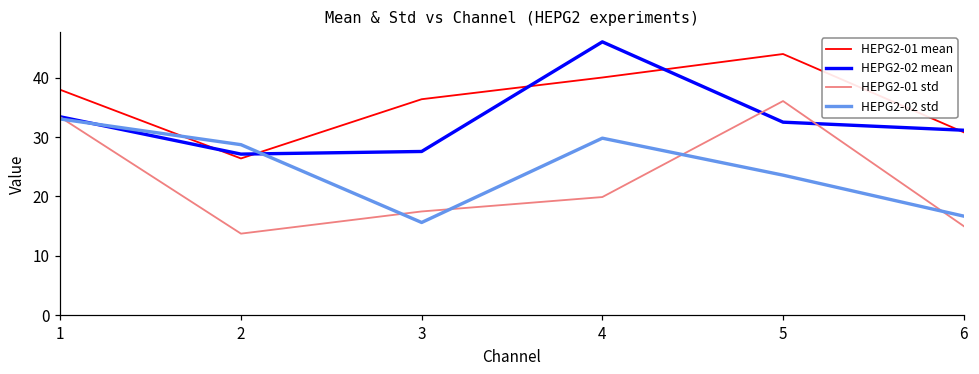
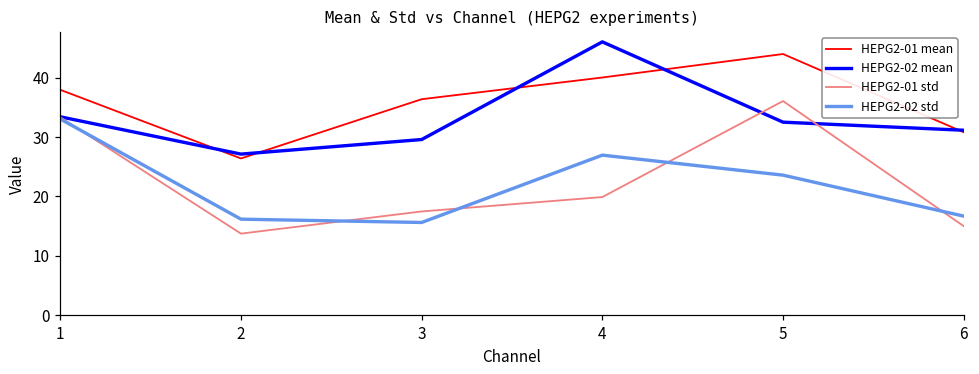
HEPG2-02 std, 2: 29 -> 16
HEPG2-02 mean, 3: 28 -> 30
HEPG2-02 std, 4: 30 -> 27
